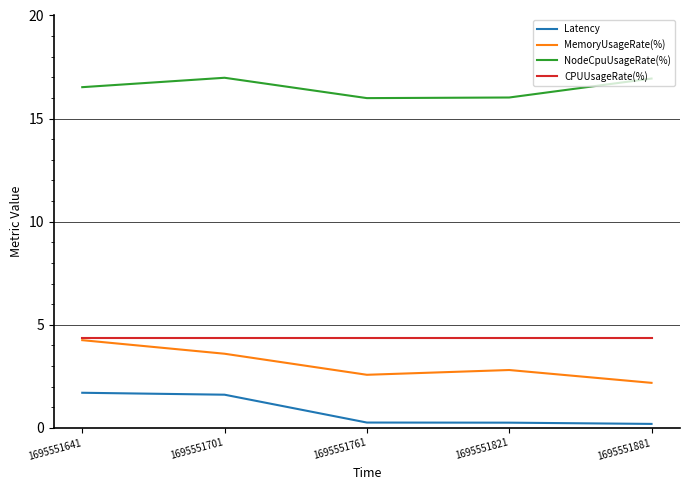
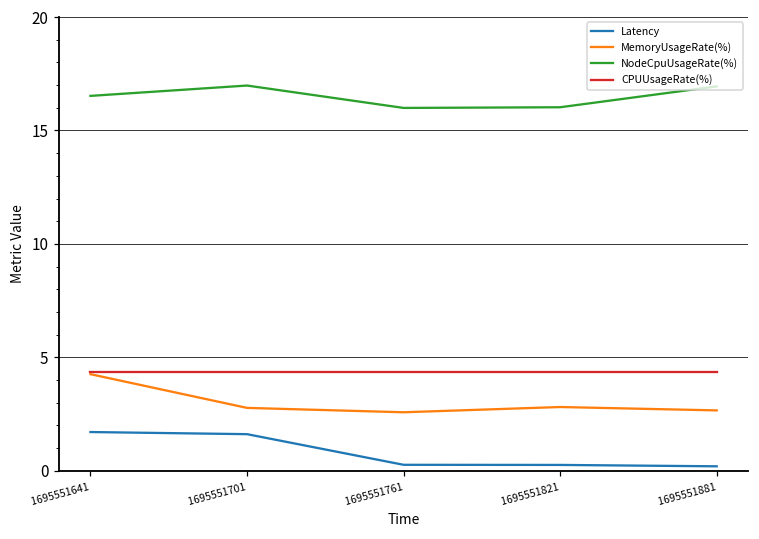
MemoryUsageRate(%), 1695551701: 3.6 -> 2.8
MemoryUsageRate(%), 1695551881: 2.2 -> 2.7
